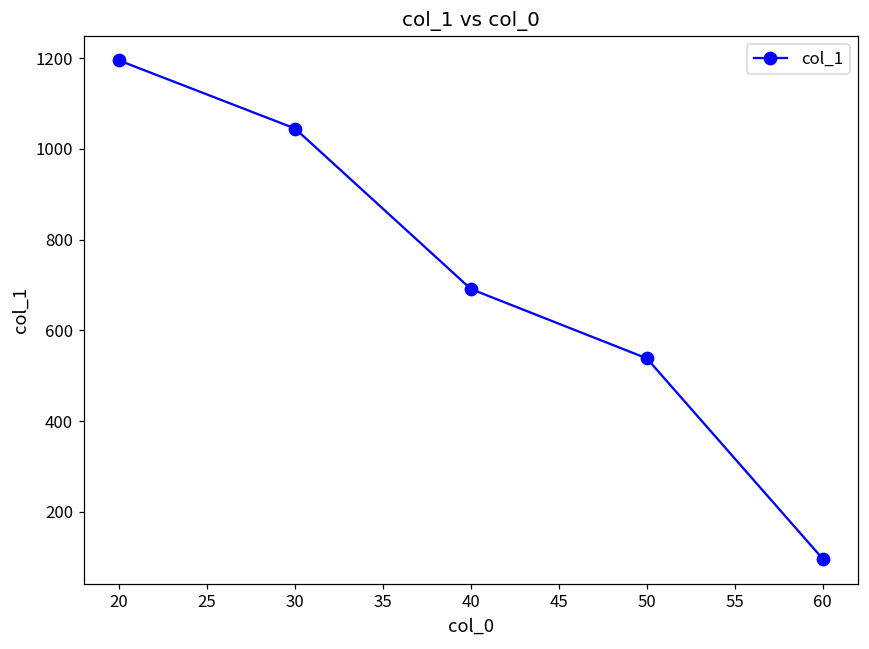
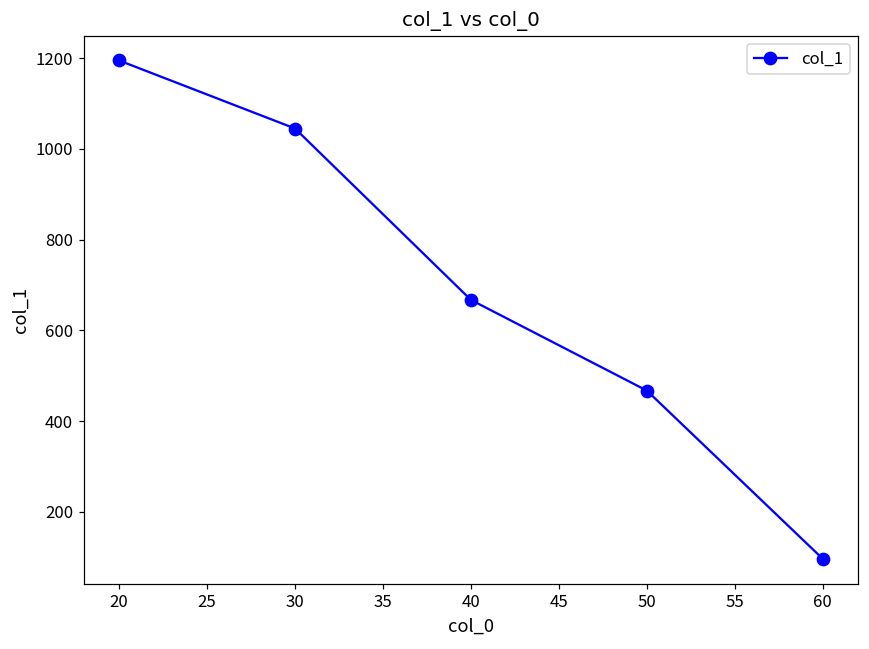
40: 690 -> 670
50: 540 -> 470
